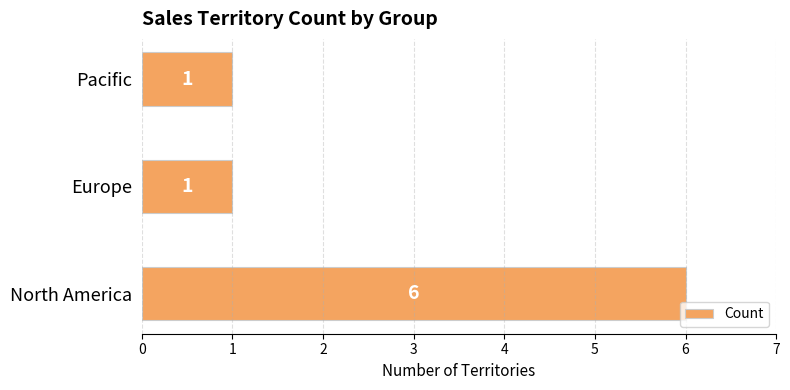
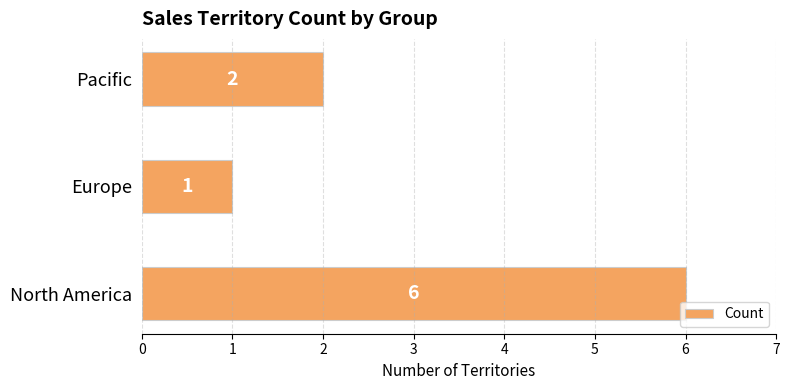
Pacific: 1 -> 2
